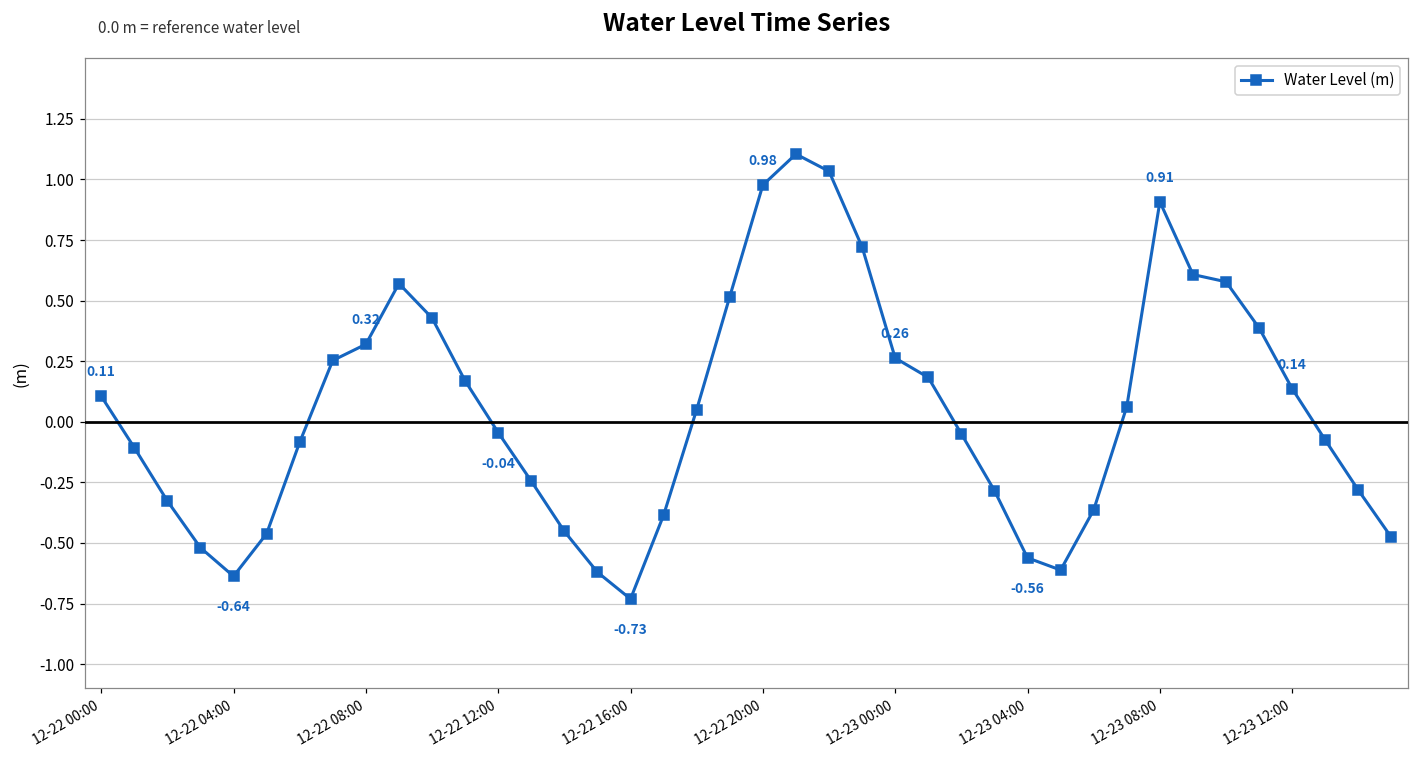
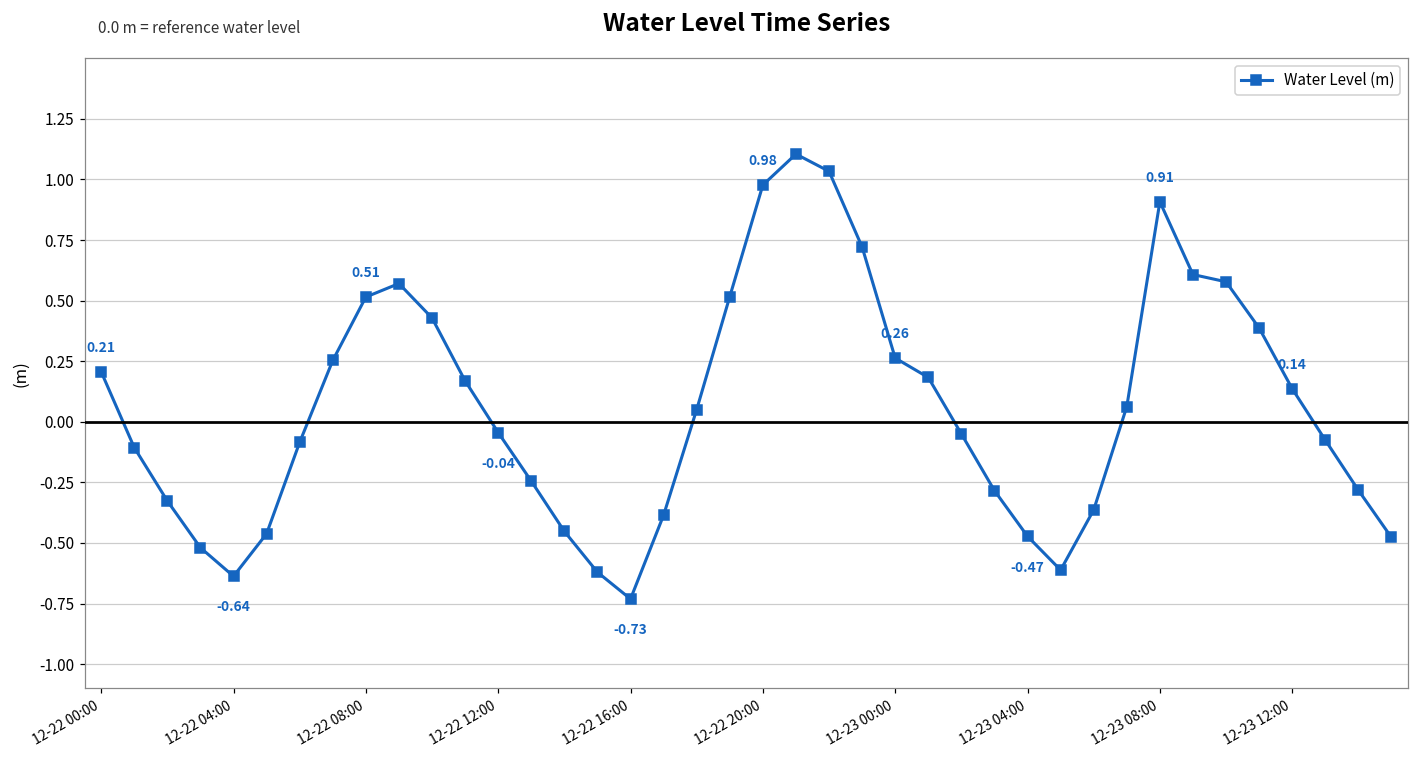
12-22 00:00: 0.11 -> 0.21
12-22 08:00: 0.32 -> 0.51
12-23 04:00: -0.56 -> -0.47
